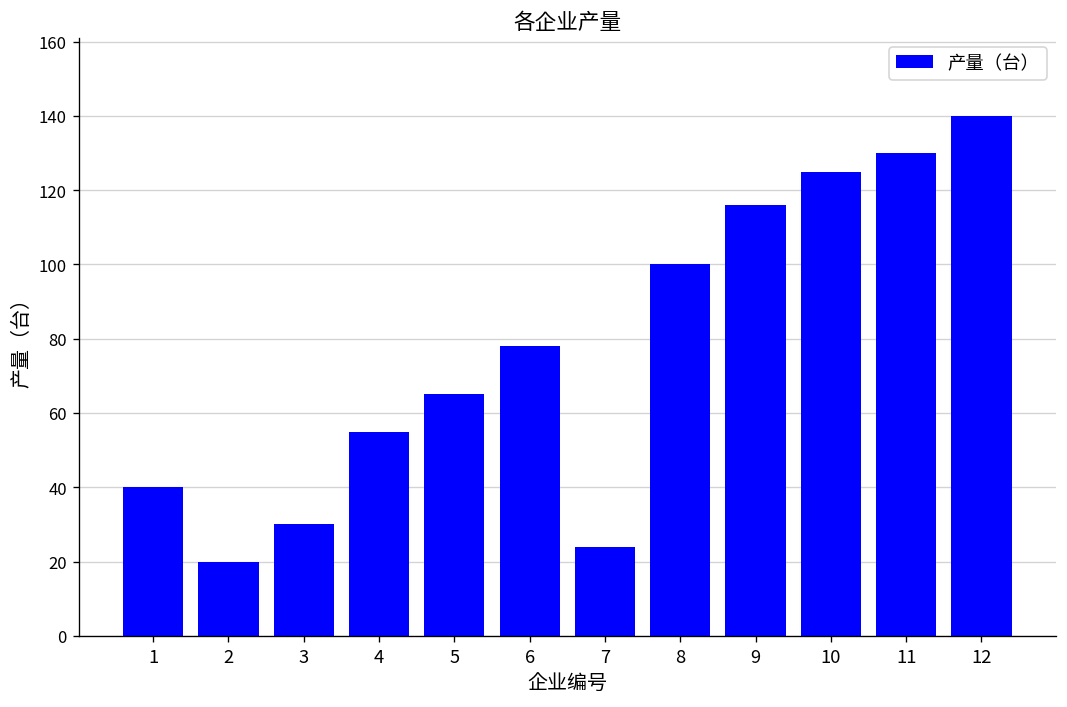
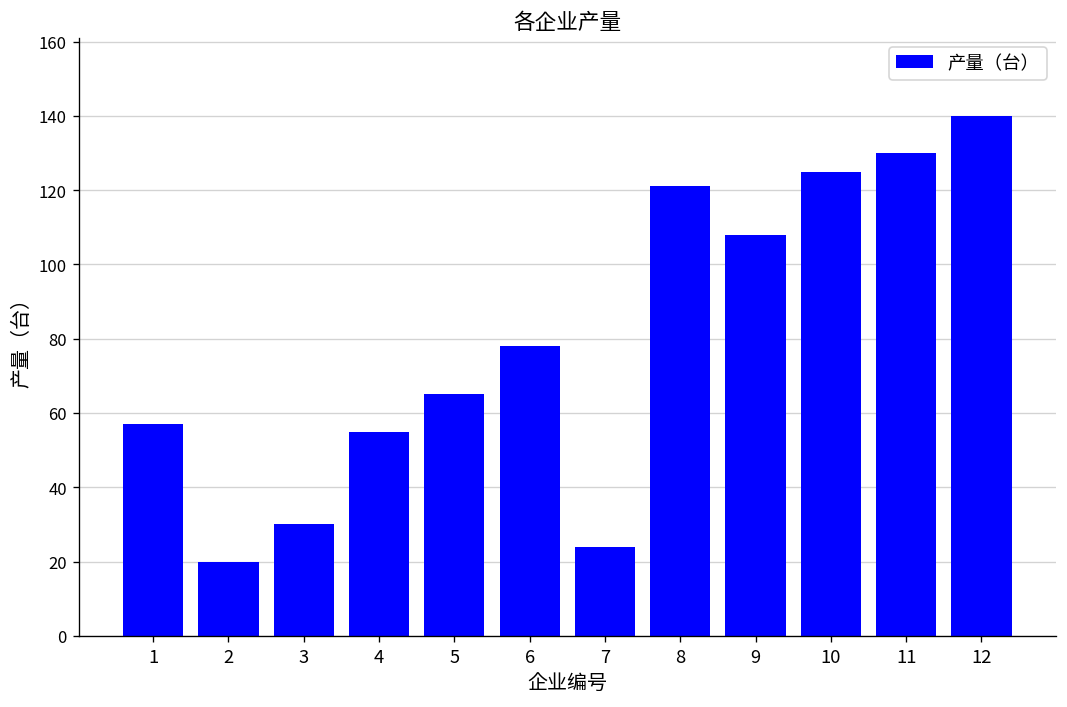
1: 40 -> 57
8: 100 -> 121
9: 116 -> 108
